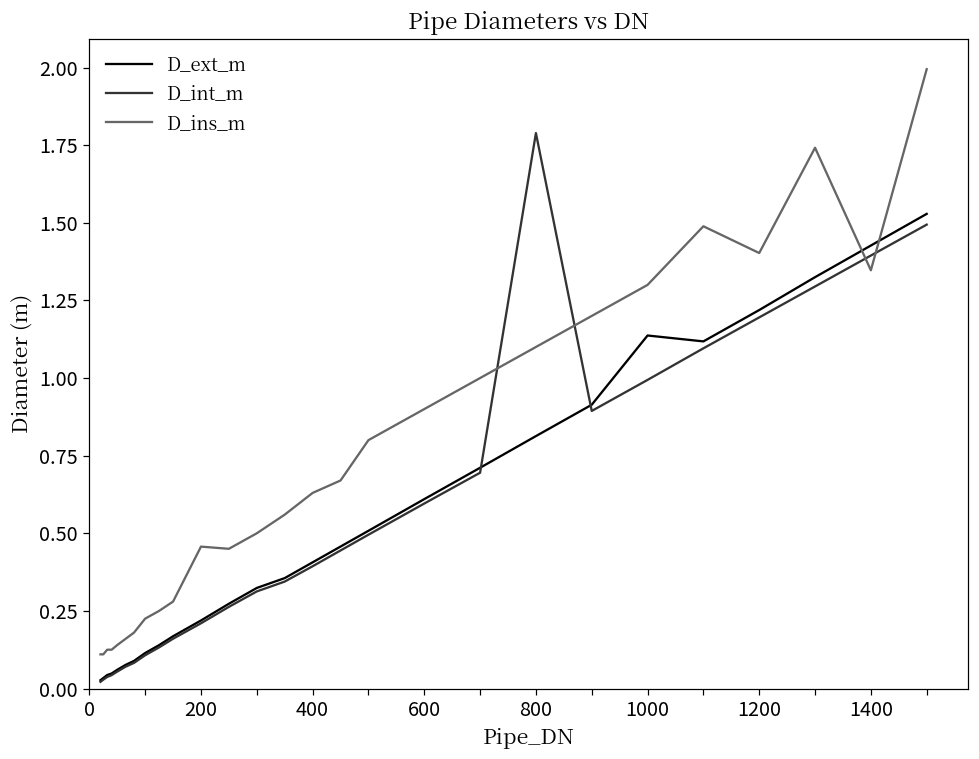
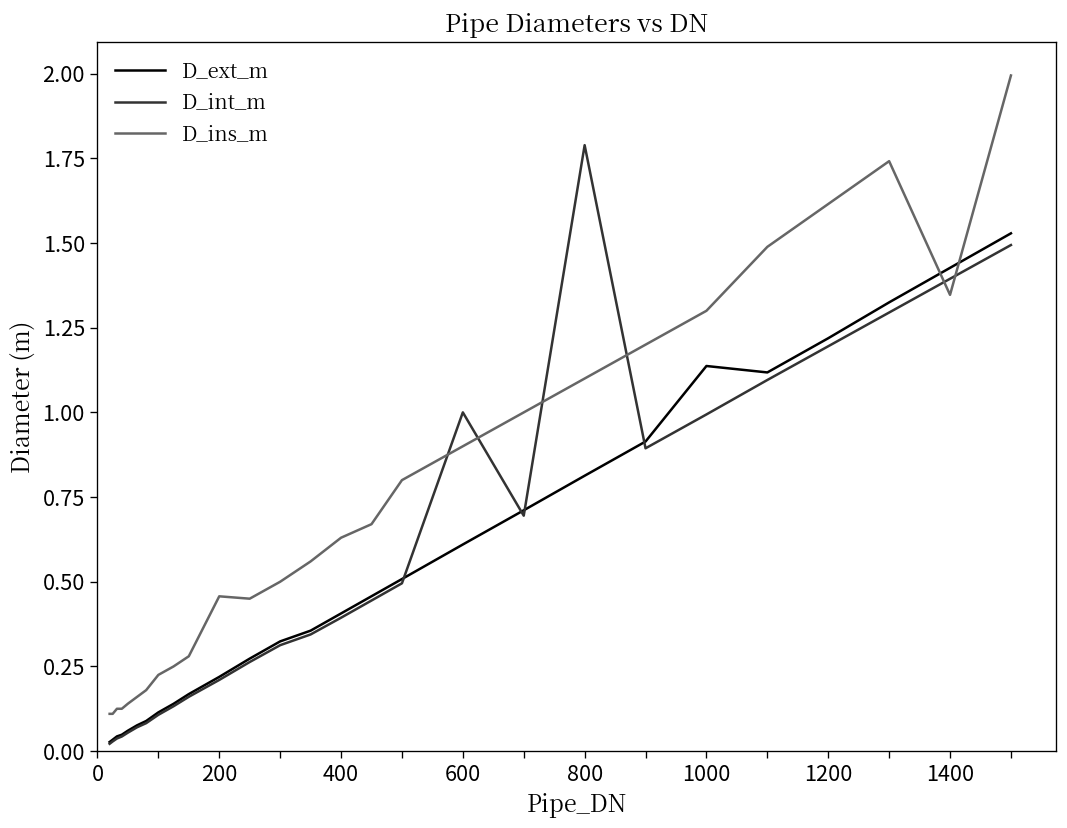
D_int_m, 600: 0.60 -> 1.00
D_ins_m, 1200: 1.40 -> 1.62
